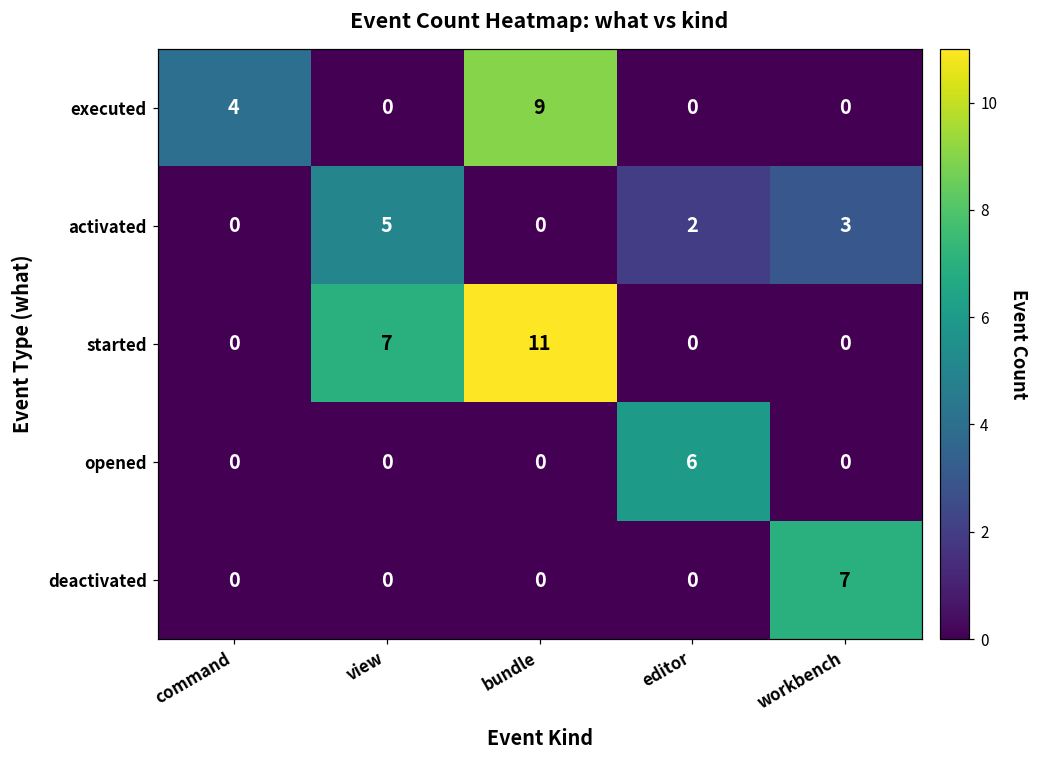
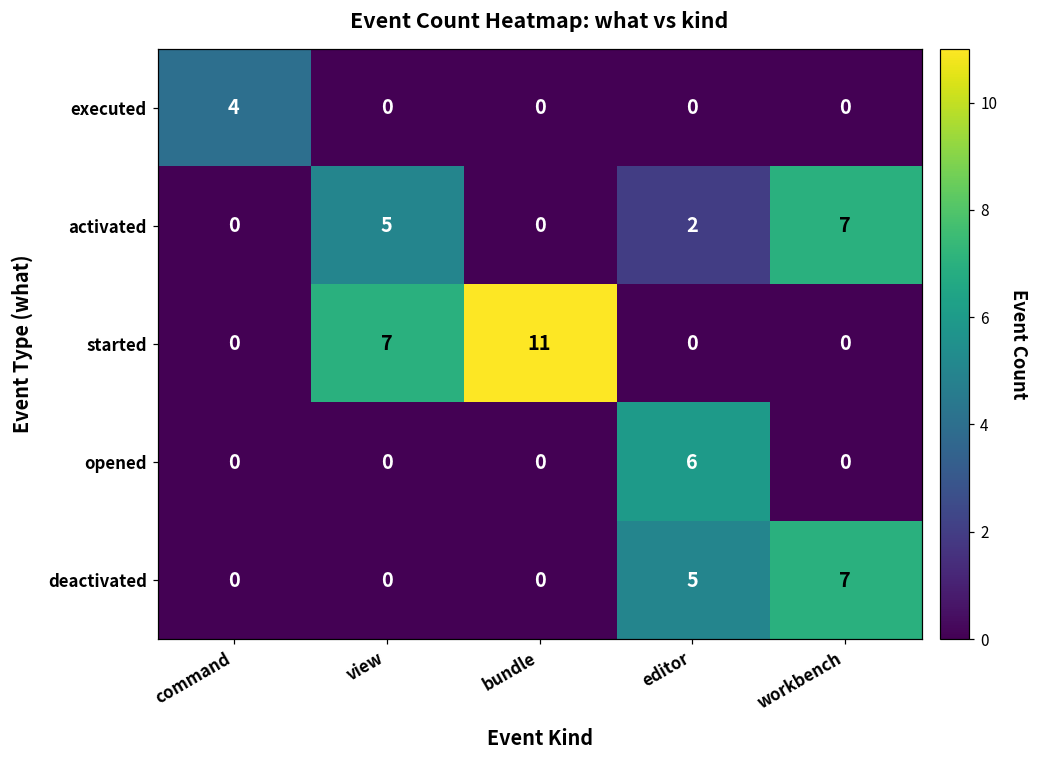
executed, bundle: 9 -> 0
activated, workbench: 3 -> 7
deactivated, editor: 0 -> 5
